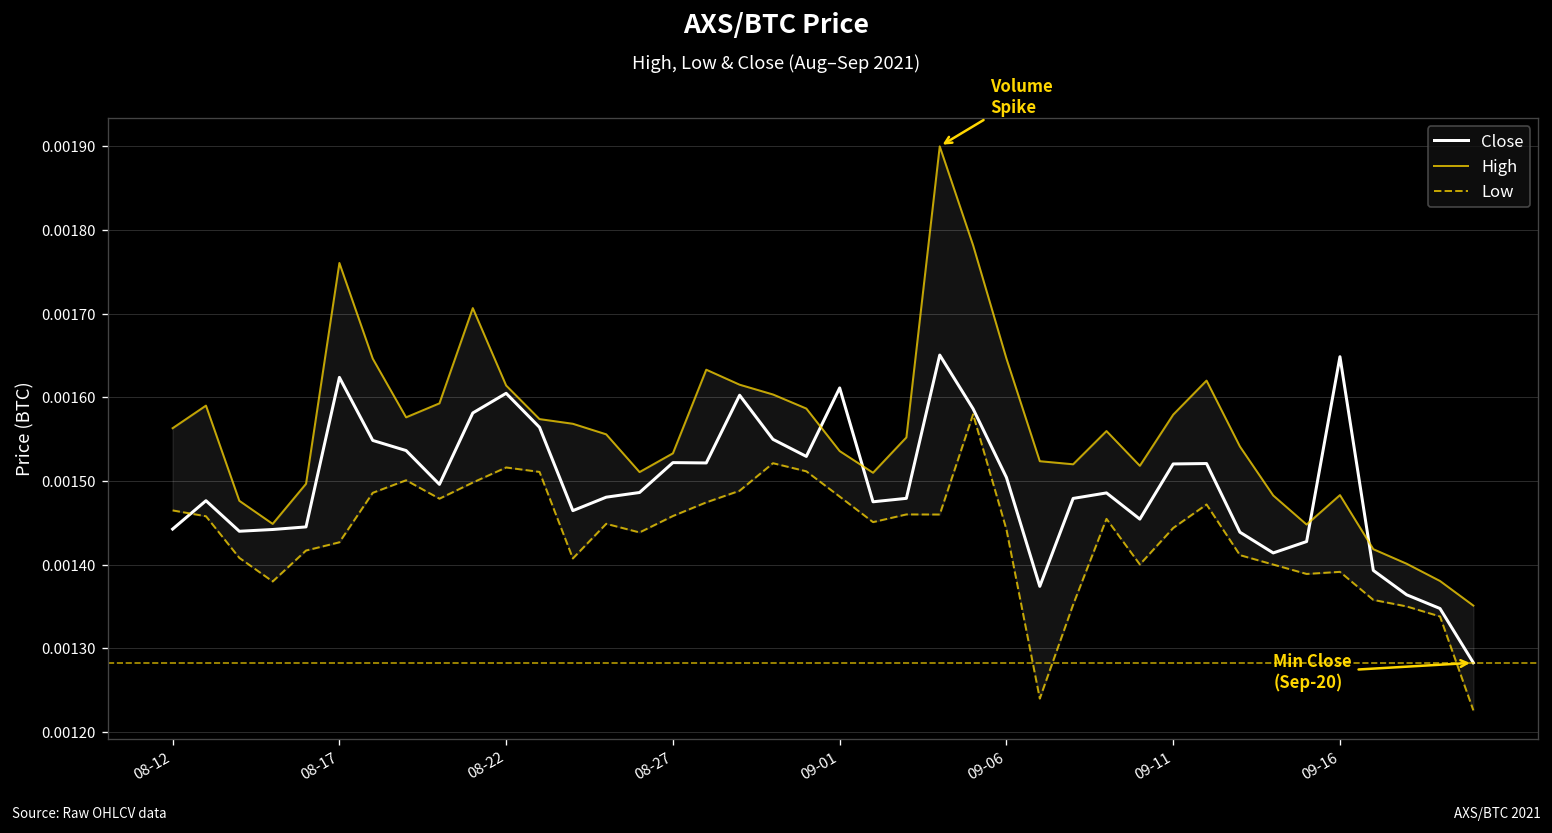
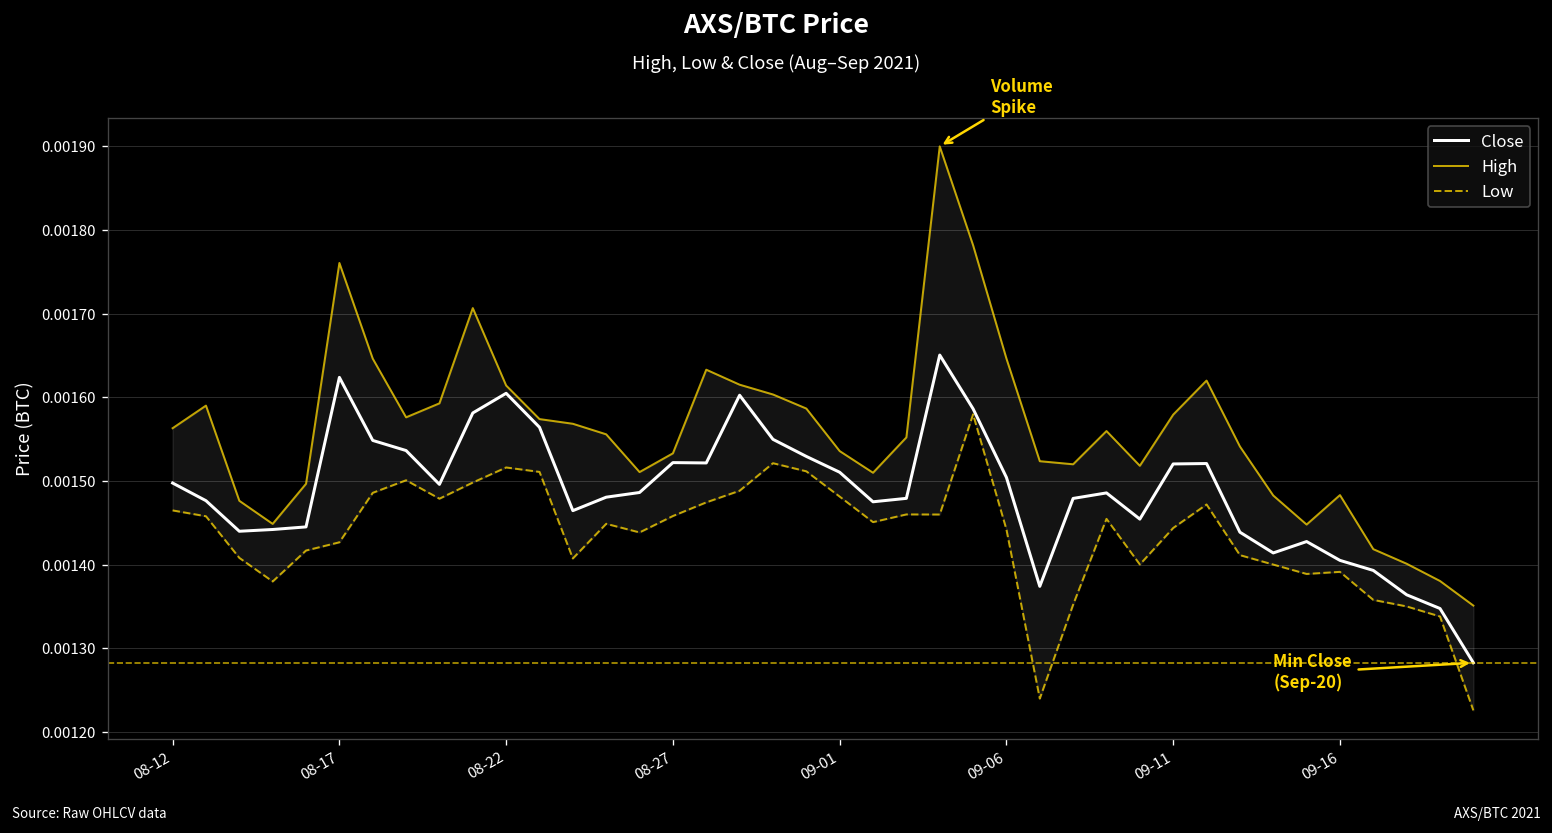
Close, 08-12: 0.00144 -> 0.00150
Close, 09-01: 0.00161 -> 0.00151
Close, 09-16: 0.00165 -> 0.00141
